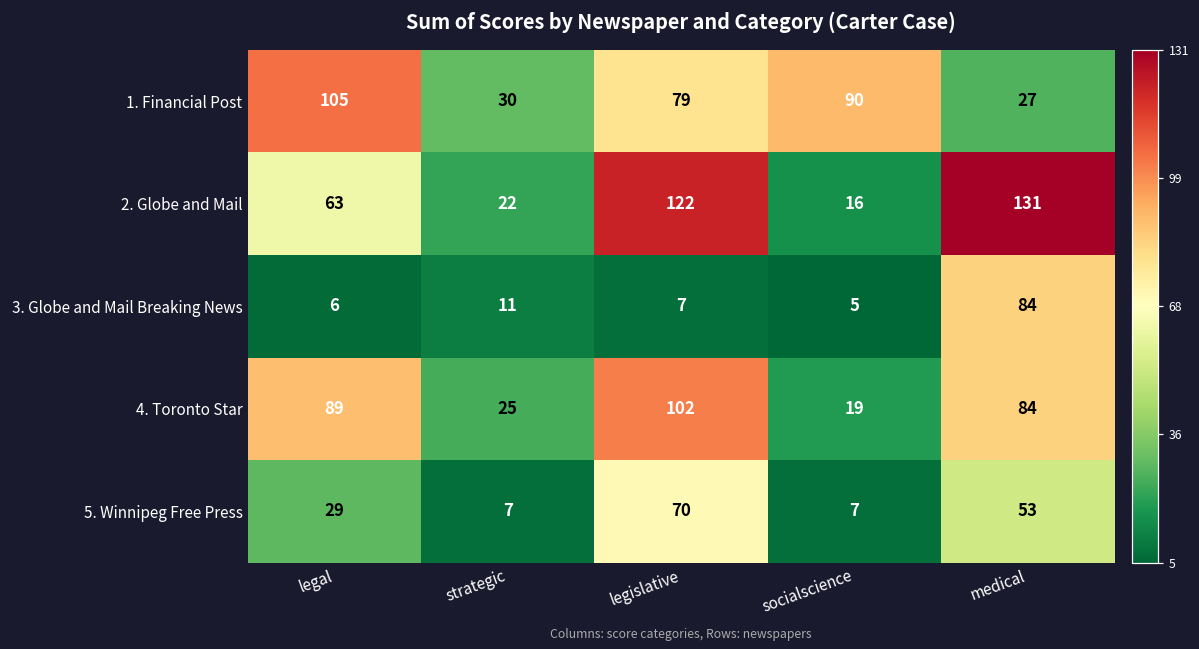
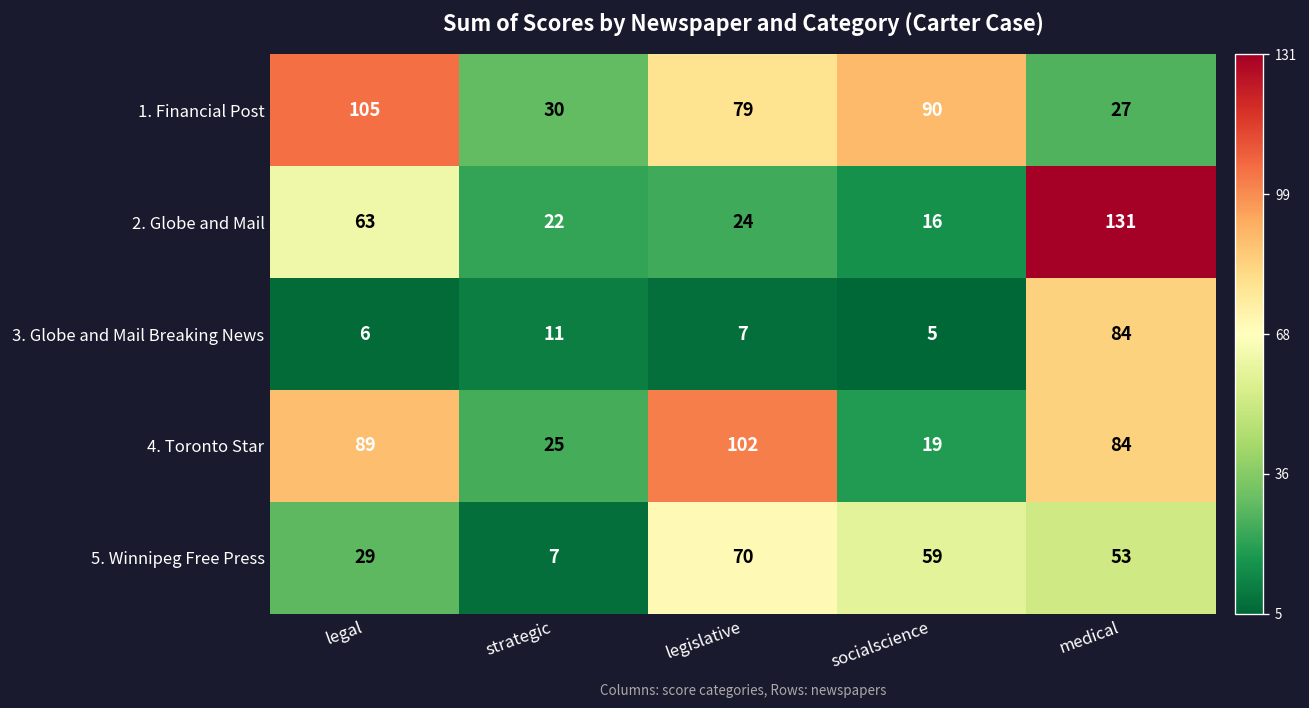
2. Globe and Mail, legislative: 122 -> 24
5. Winnipeg Free Press, socialscience: 7 -> 59
